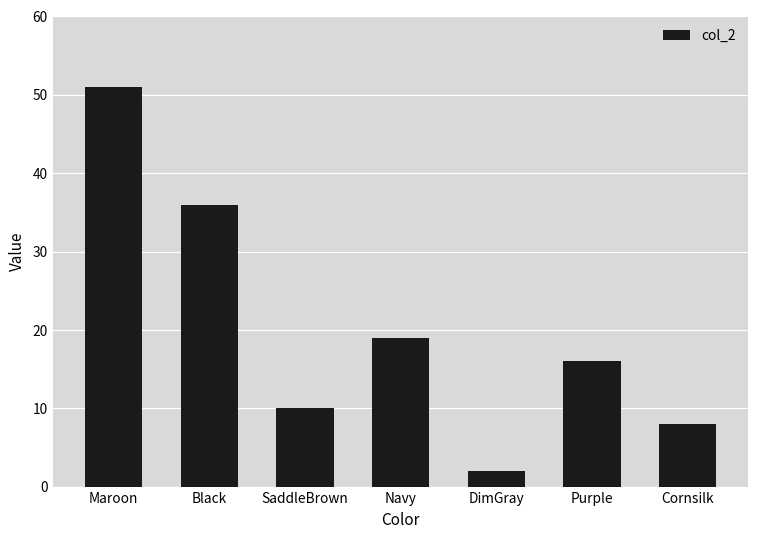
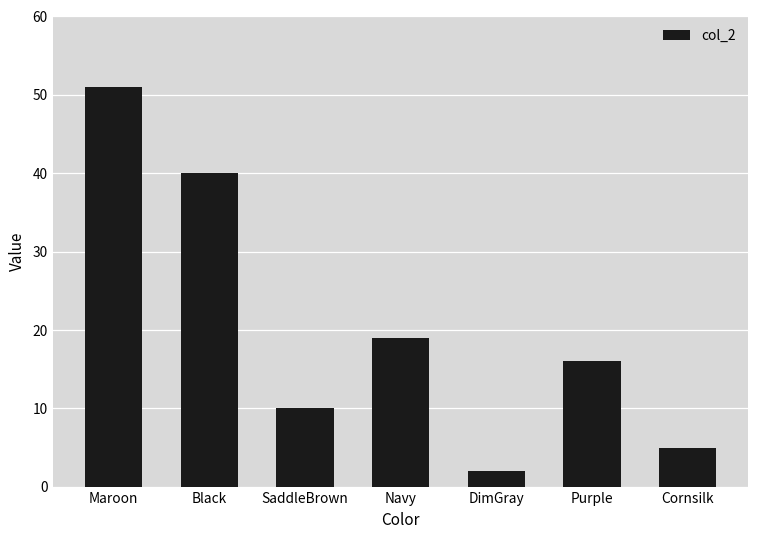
Black: 36 -> 40
Cornsilk: 8 -> 5
